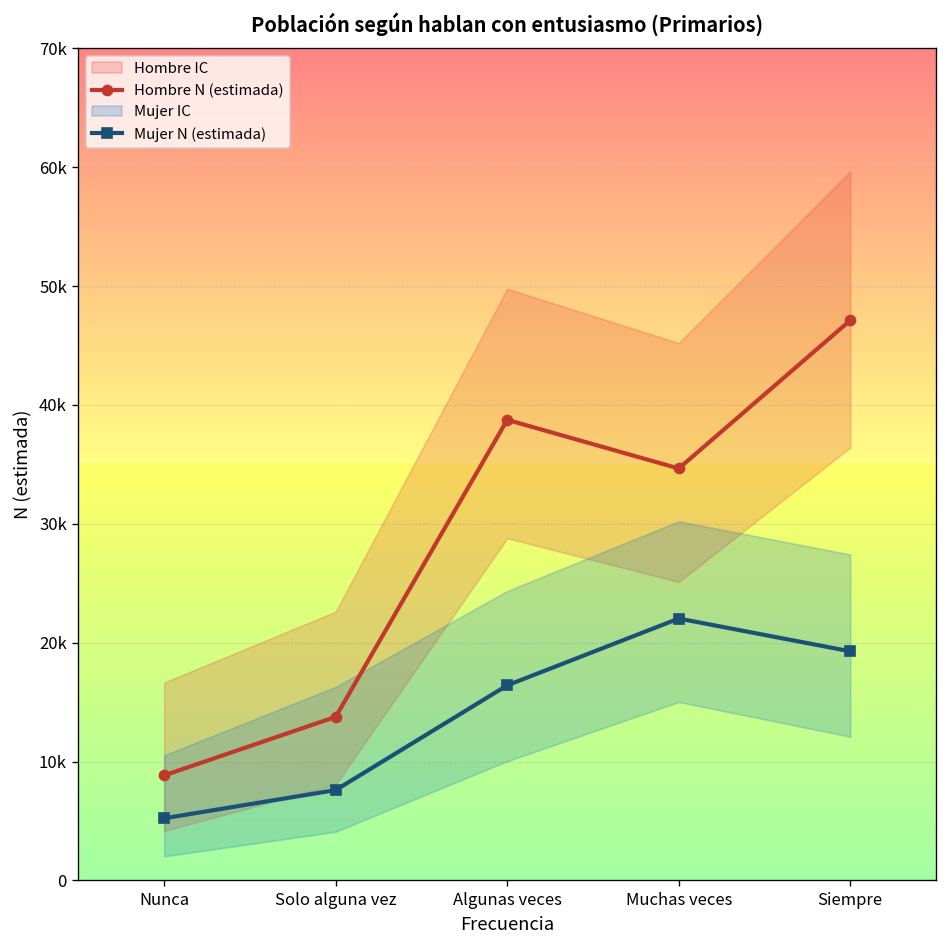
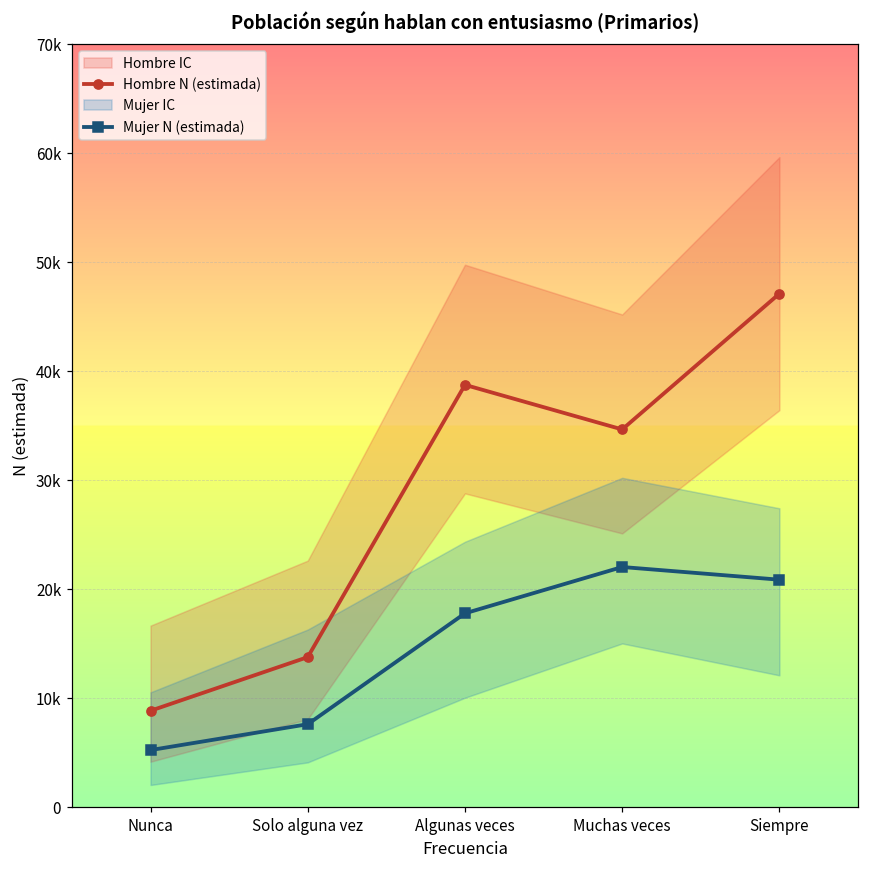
Mujer N (estimada), Algunas veces: 16000 -> 18000
Mujer N (estimada), Siempre: 19000 -> 21000
